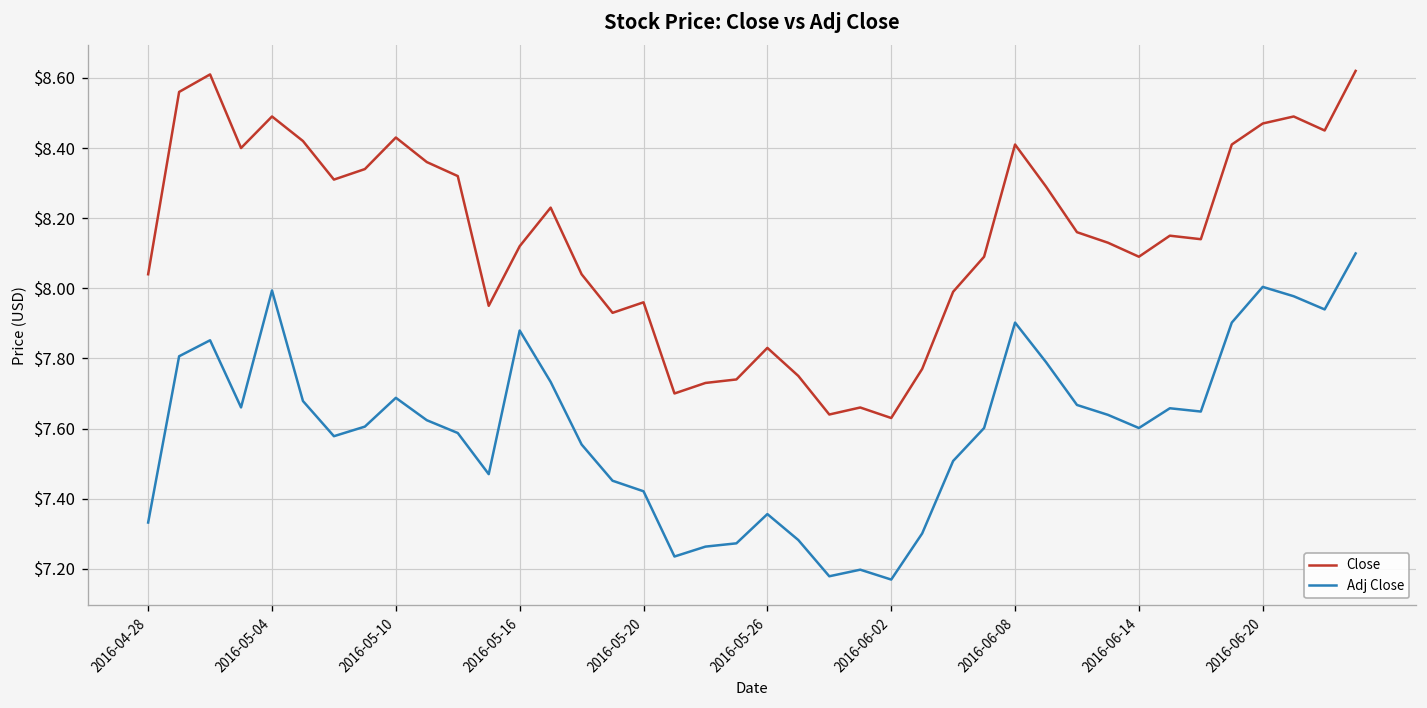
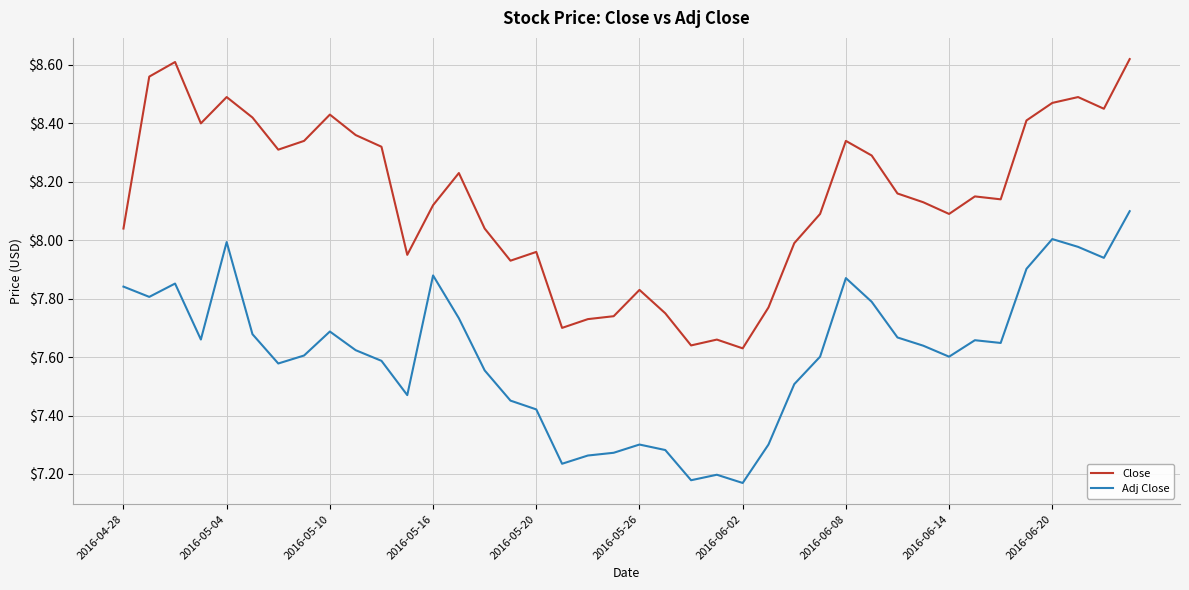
Adj Close, 2016-04-28: $7.33 -> $7.84
Adj Close, 2016-05-26: $7.36 -> $7.30
Close, 2016-06-08: $8.41 -> $8.34
Adj Close, 2016-06-08: $7.90 -> $7.87
